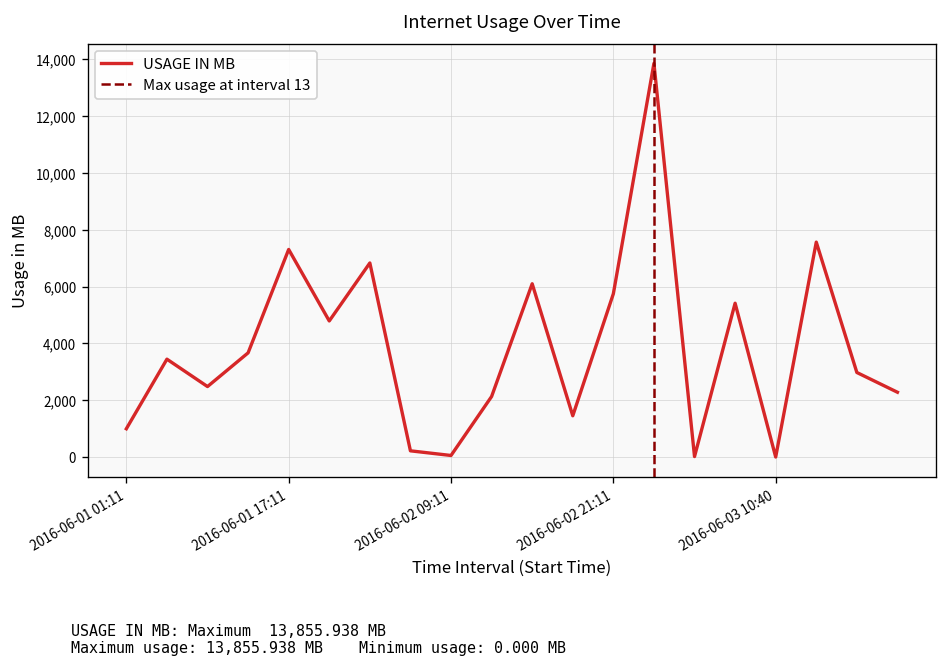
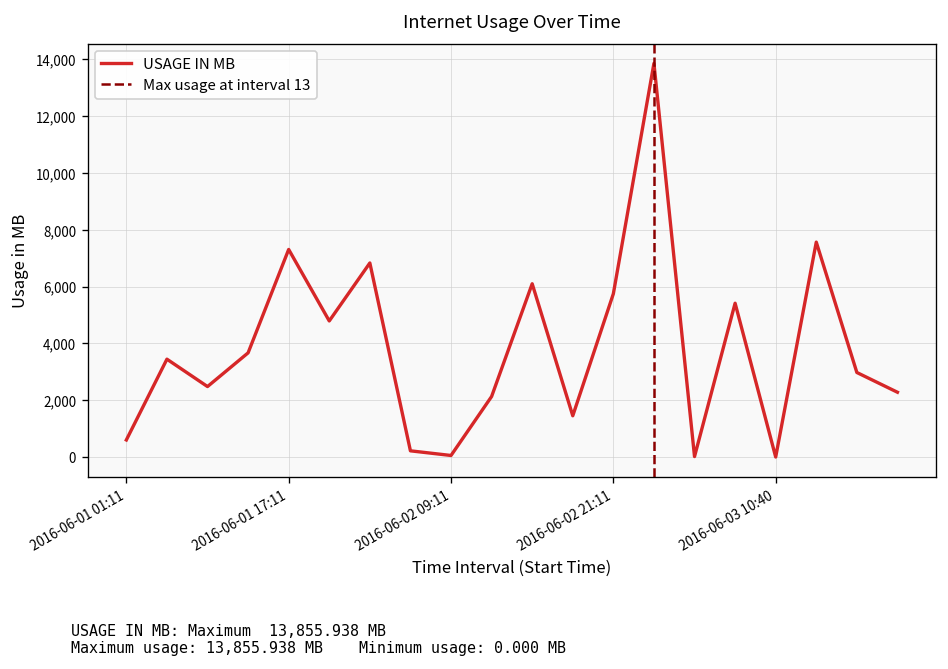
2016-06-01 01:11: 1,000 -> 600
